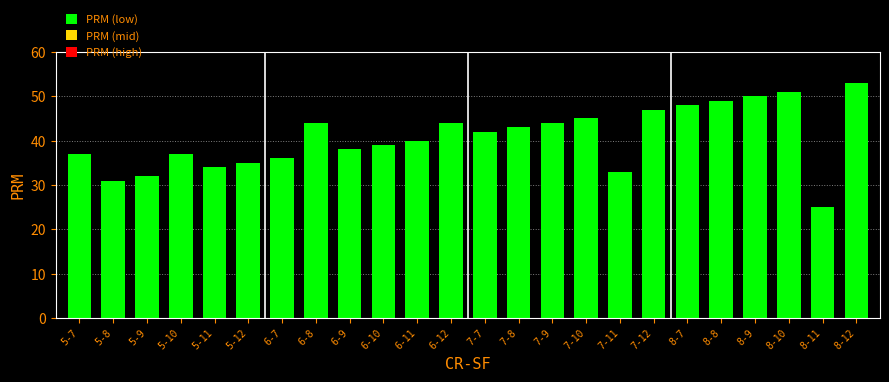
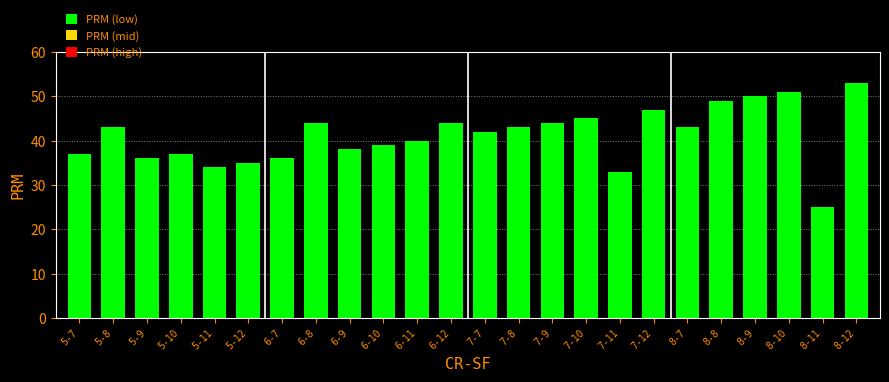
5-8: 31 -> 43
5-9: 32 -> 36
8-7: 48 -> 43
